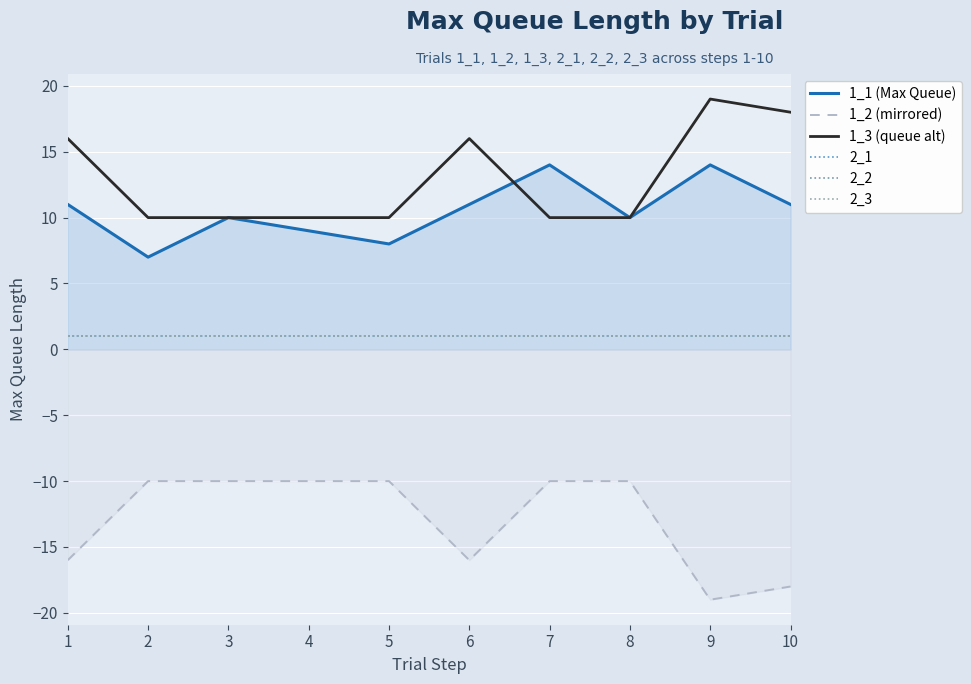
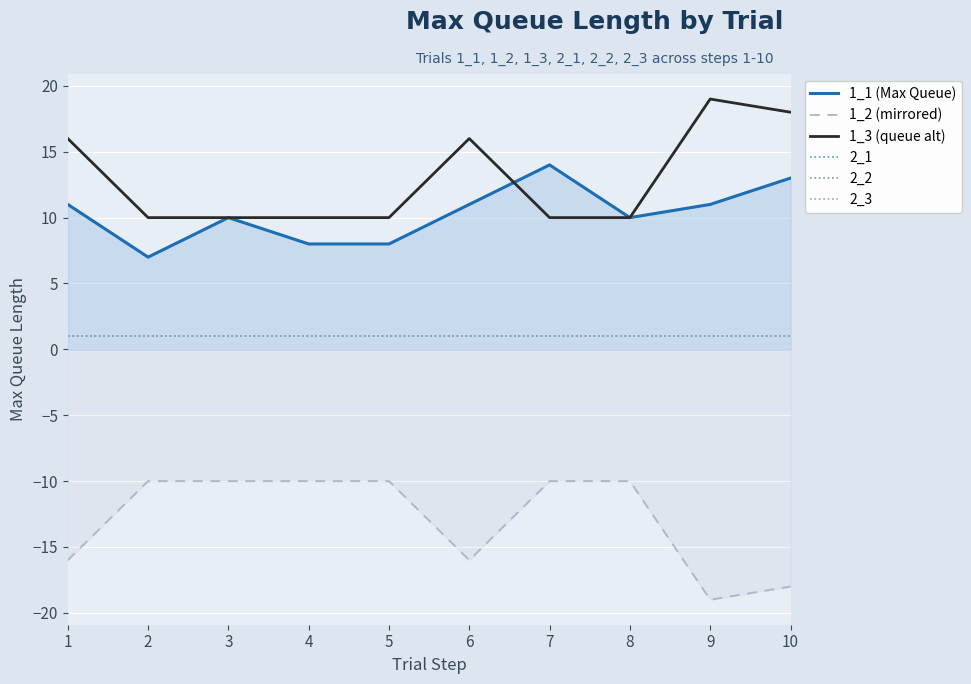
1_1 (Max Queue), 4: 9 -> 8
1_1 (Max Queue), 9: 14 -> 11
1_1 (Max Queue), 10: 11 -> 13
